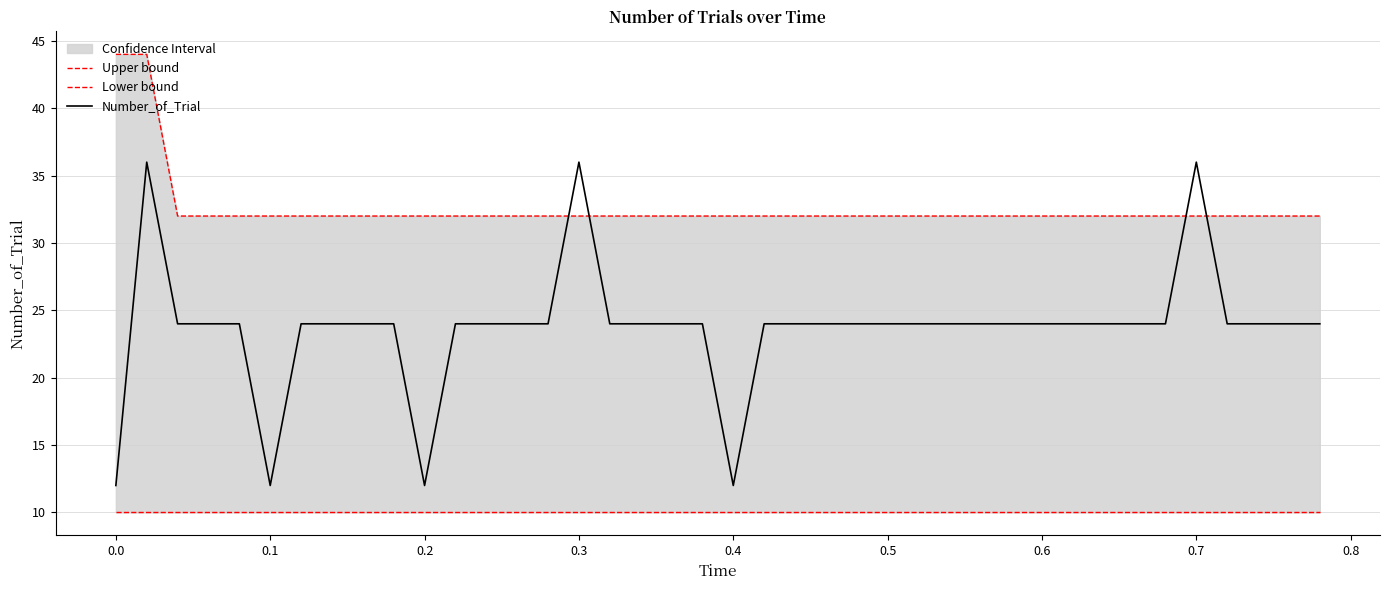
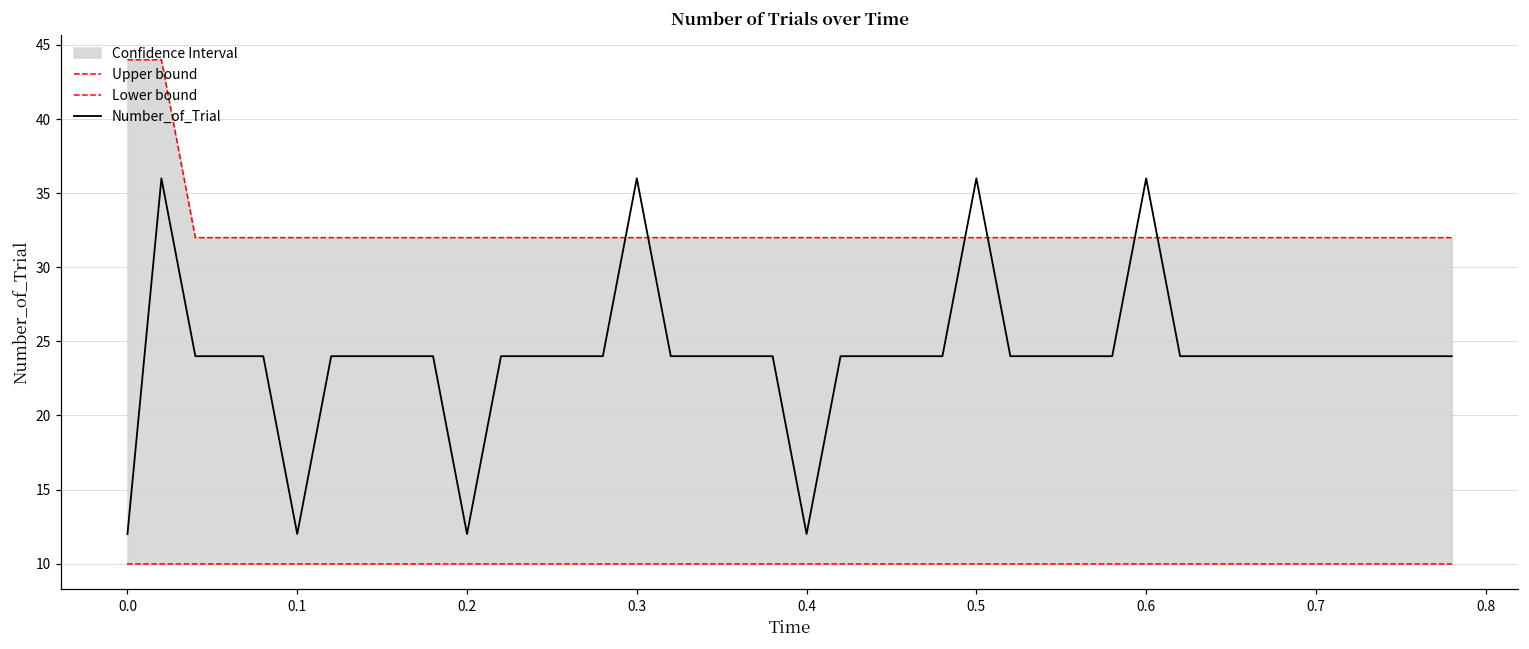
Number_of_Trial, 0.5: 24.0 -> 36.0
Number_of_Trial, 0.6: 24.0 -> 36.0
Number_of_Trial, 0.7: 36.0 -> 24.0
